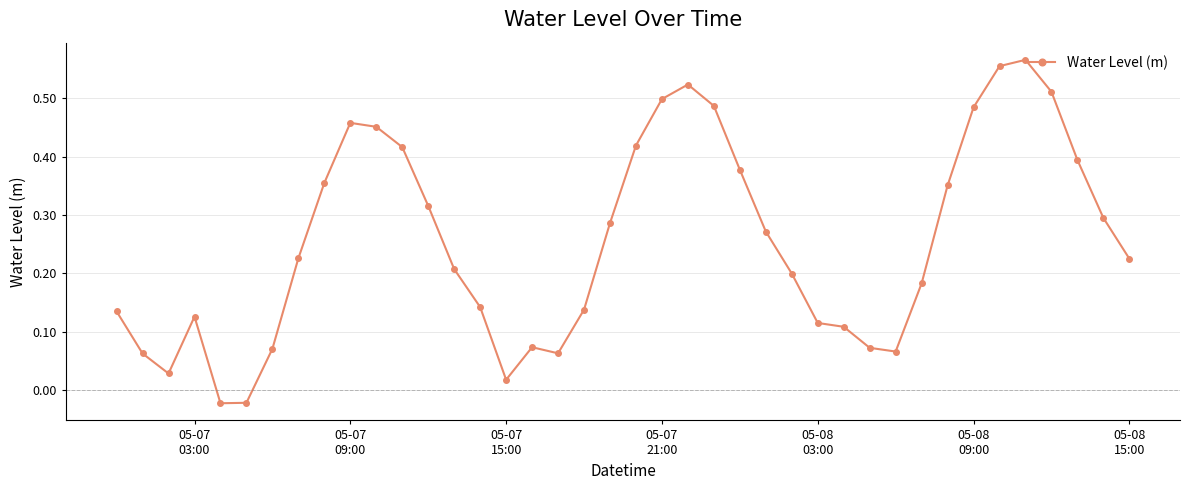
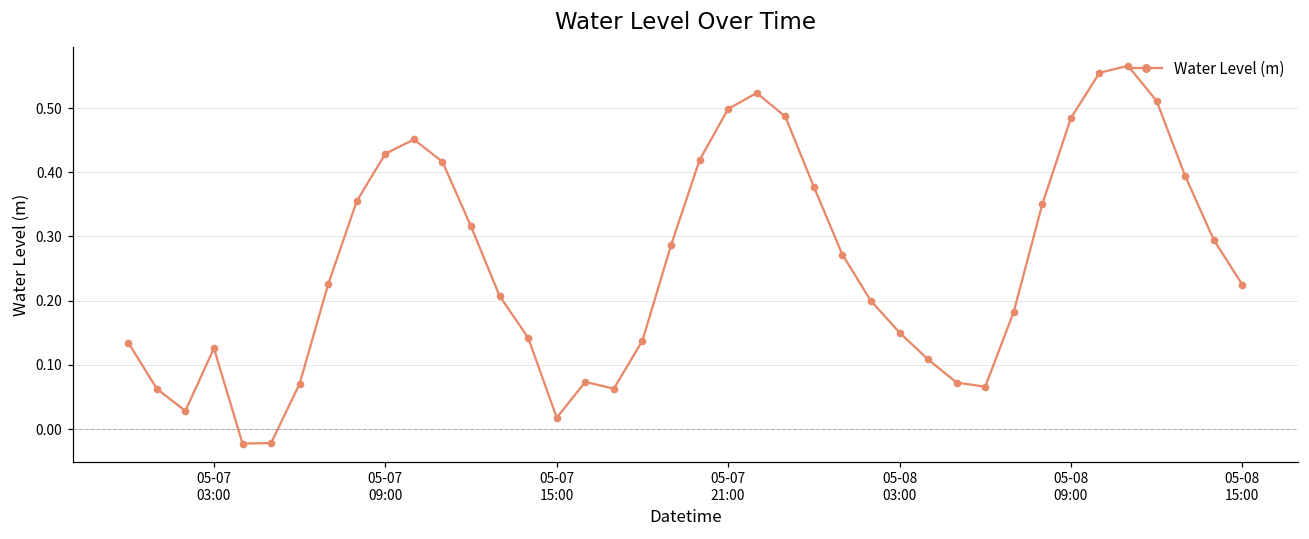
05-07 09:00: 0.46 -> 0.43
05-08 03:00: 0.12 -> 0.15
